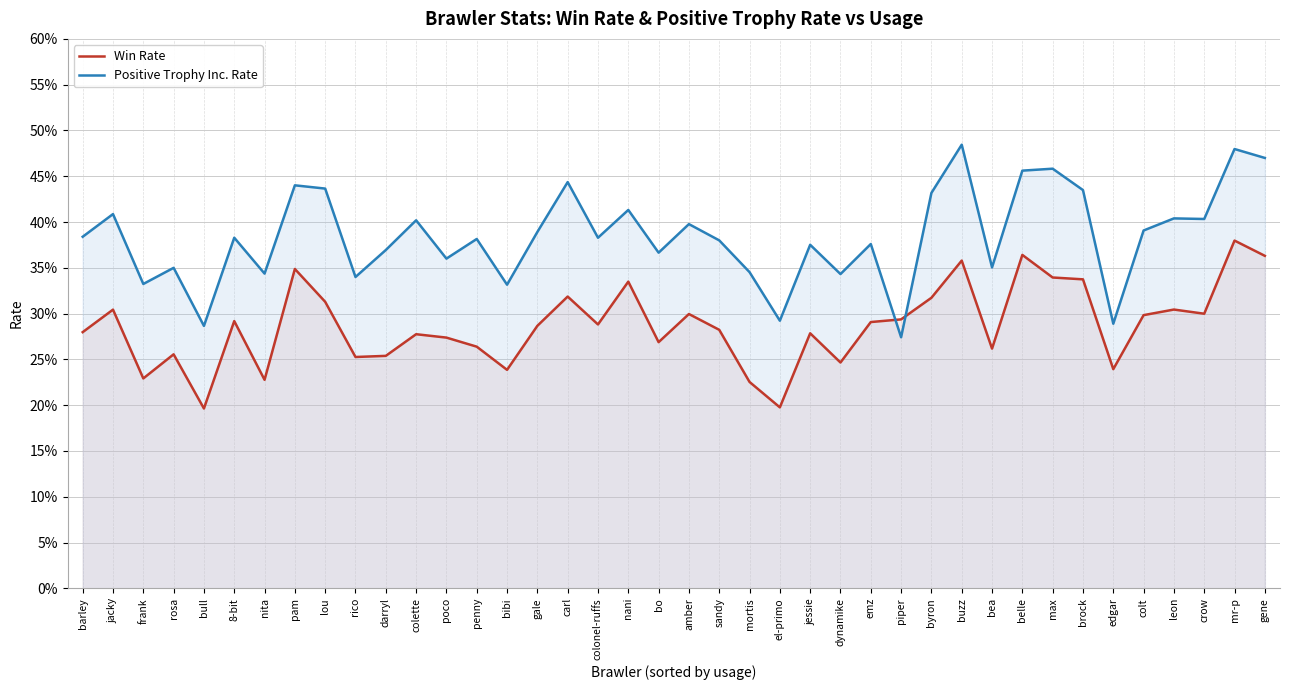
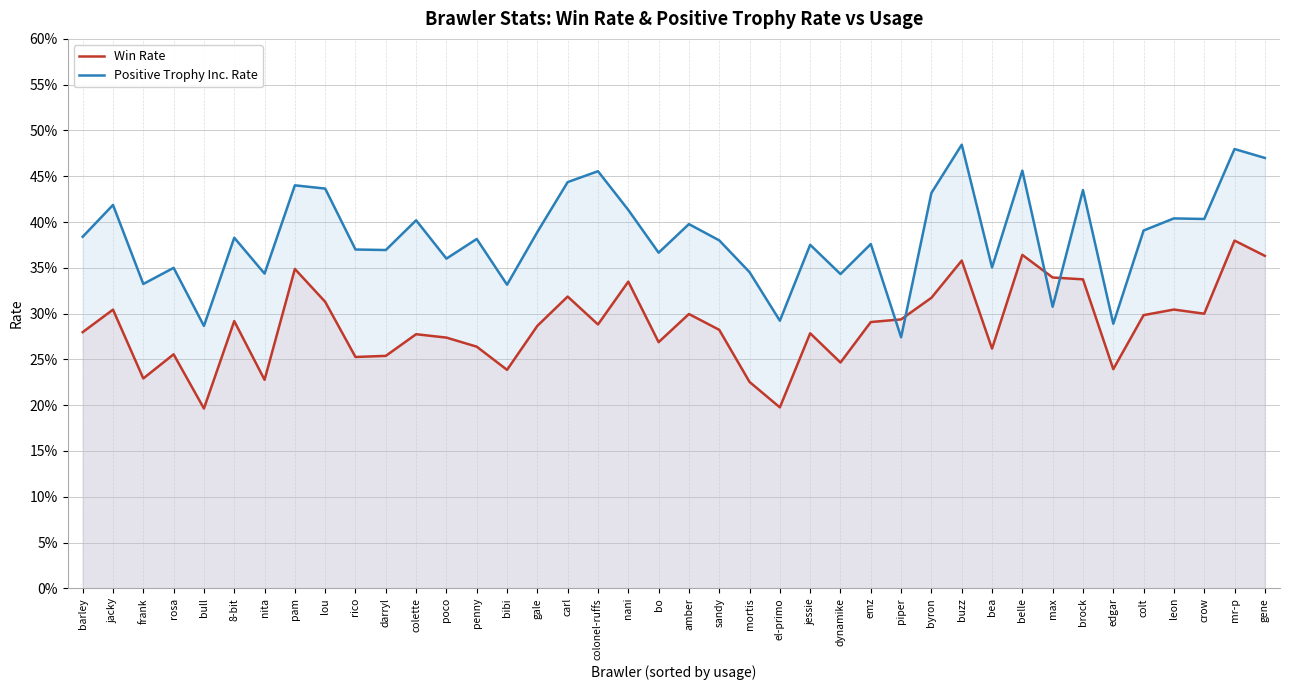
Positive Trophy Inc. Rate, jacky: 41% -> 42%
Positive Trophy Inc. Rate, rico: 34% -> 37%
Positive Trophy Inc. Rate, colonel-ruffs: 38% -> 46%
Positive Trophy Inc. Rate, max: 46% -> 31%
